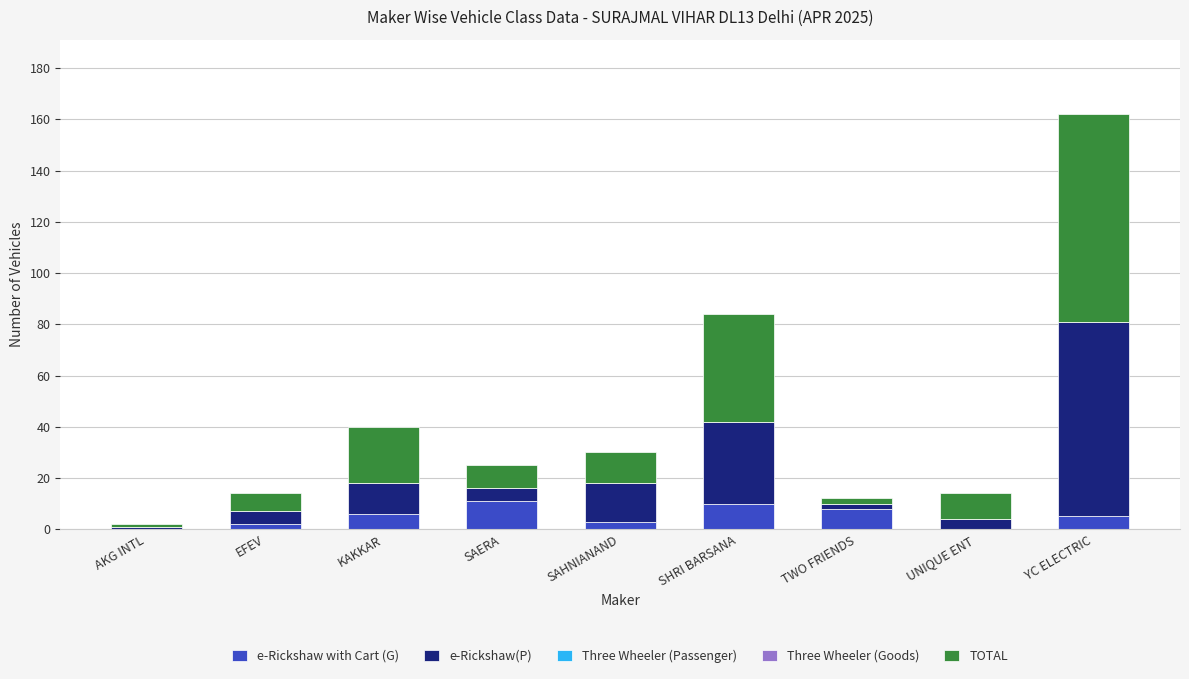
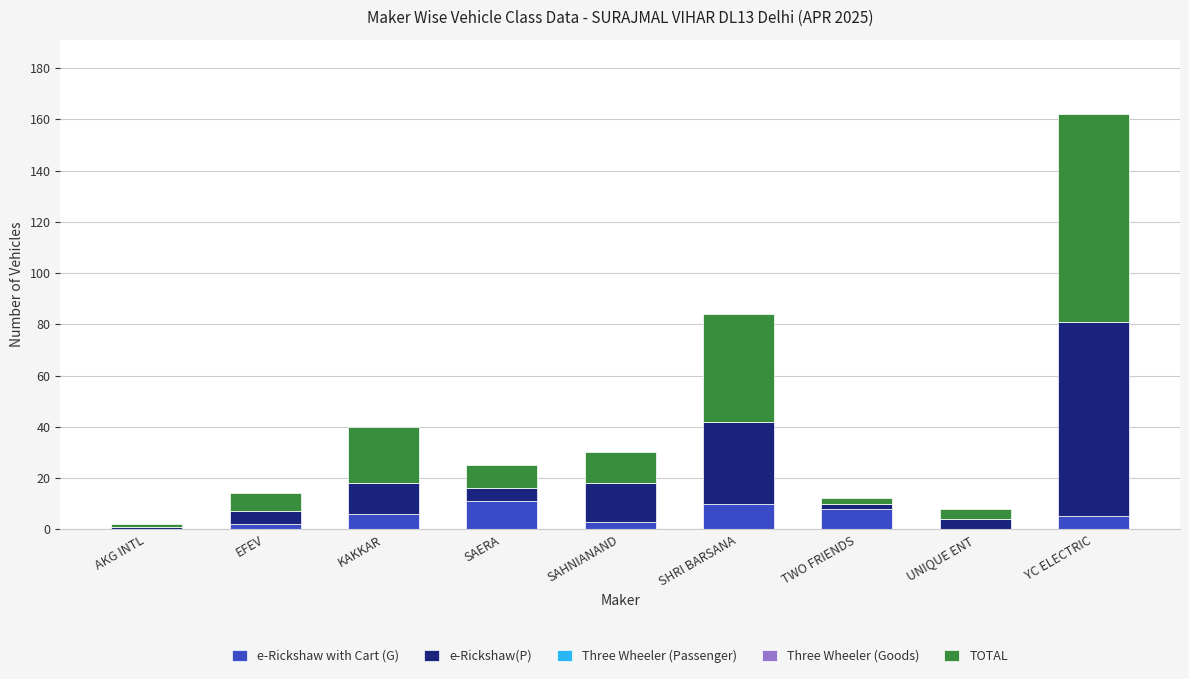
TOTAL, UNIQUE ENT: 10 -> 4
